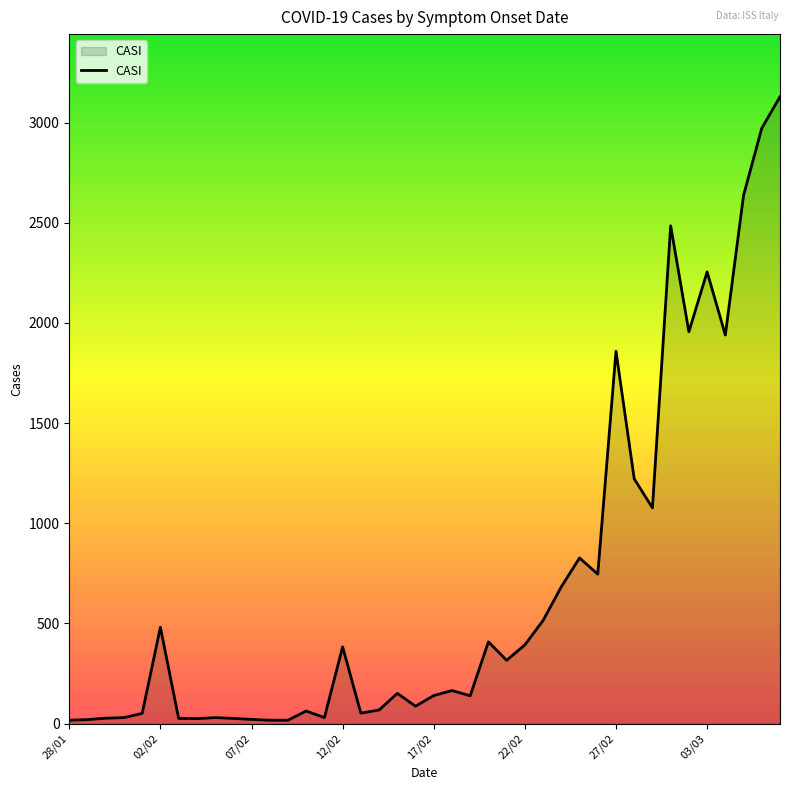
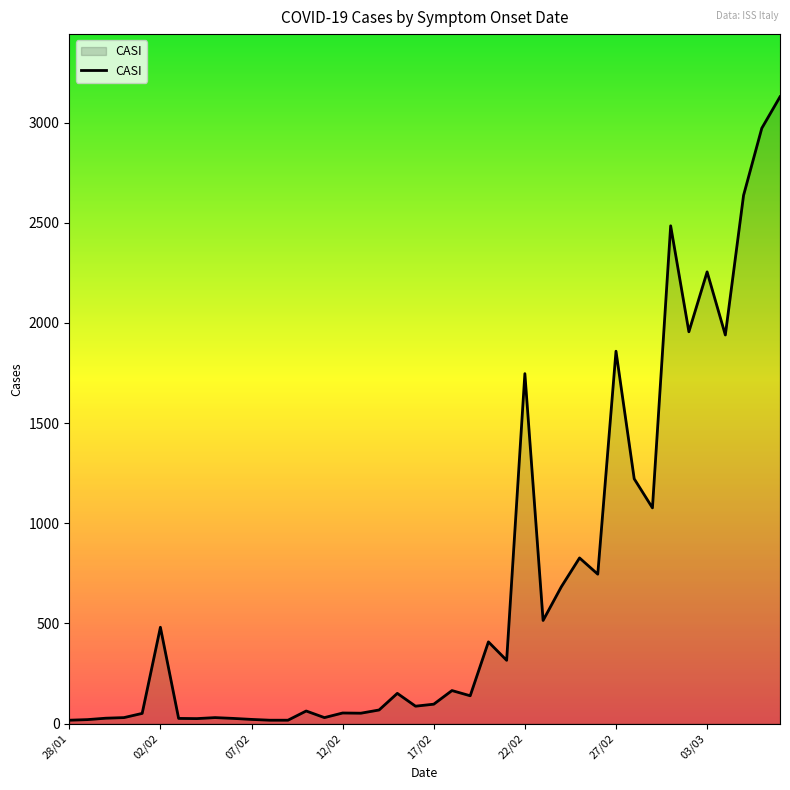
12/02: 380 -> 50
17/02: 140 -> 100
22/02: 390 -> 1750
